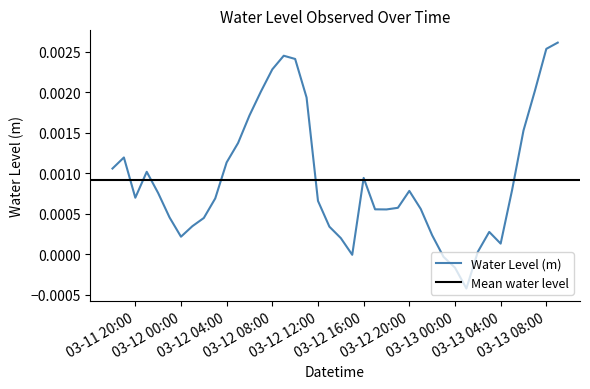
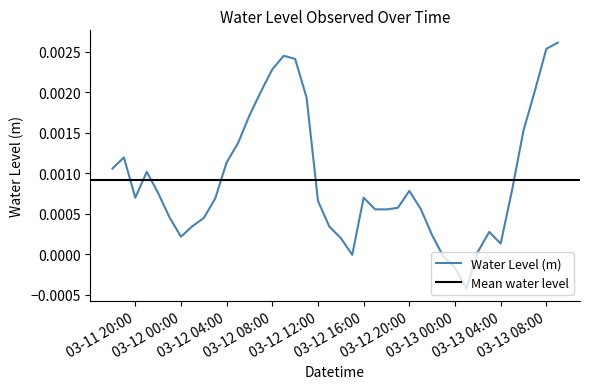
03-12 16:00: 0.0009 -> 0.0007
